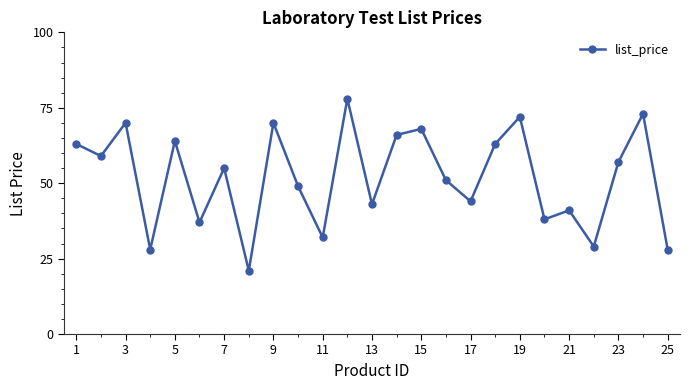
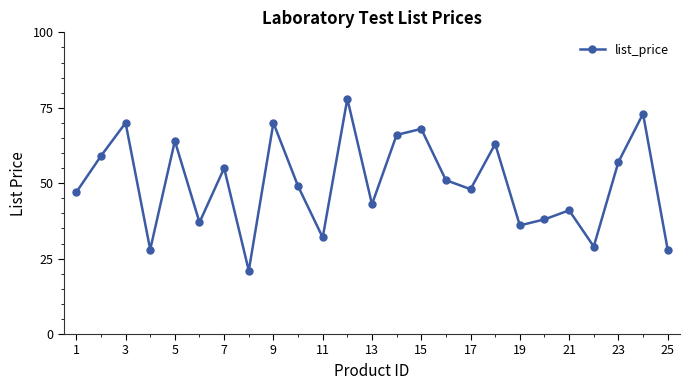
1: 63 -> 47
17: 44 -> 48
19: 72 -> 36
